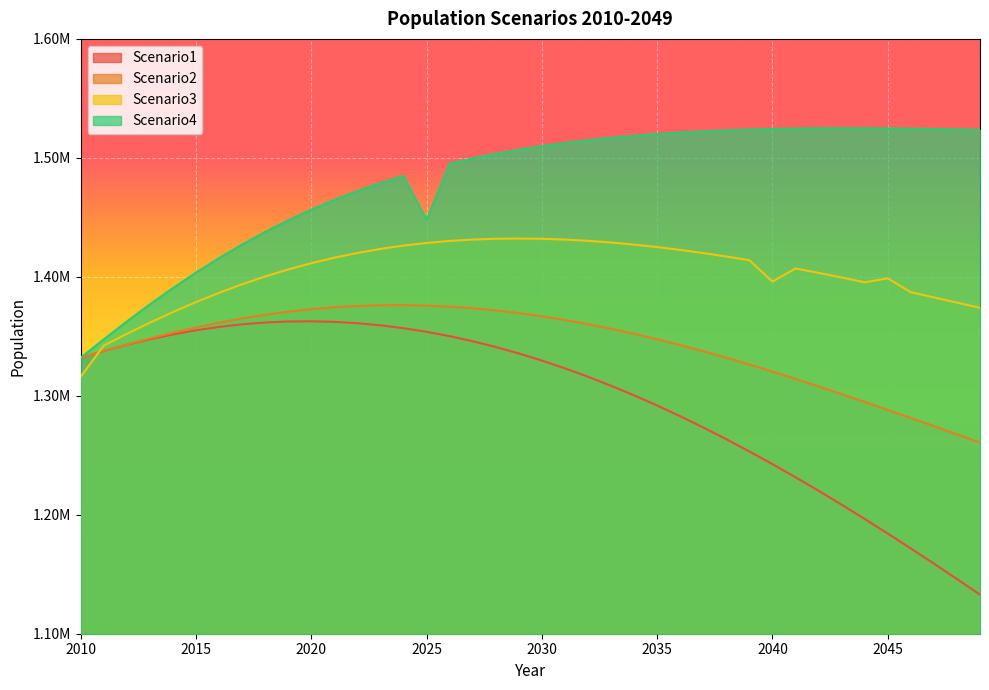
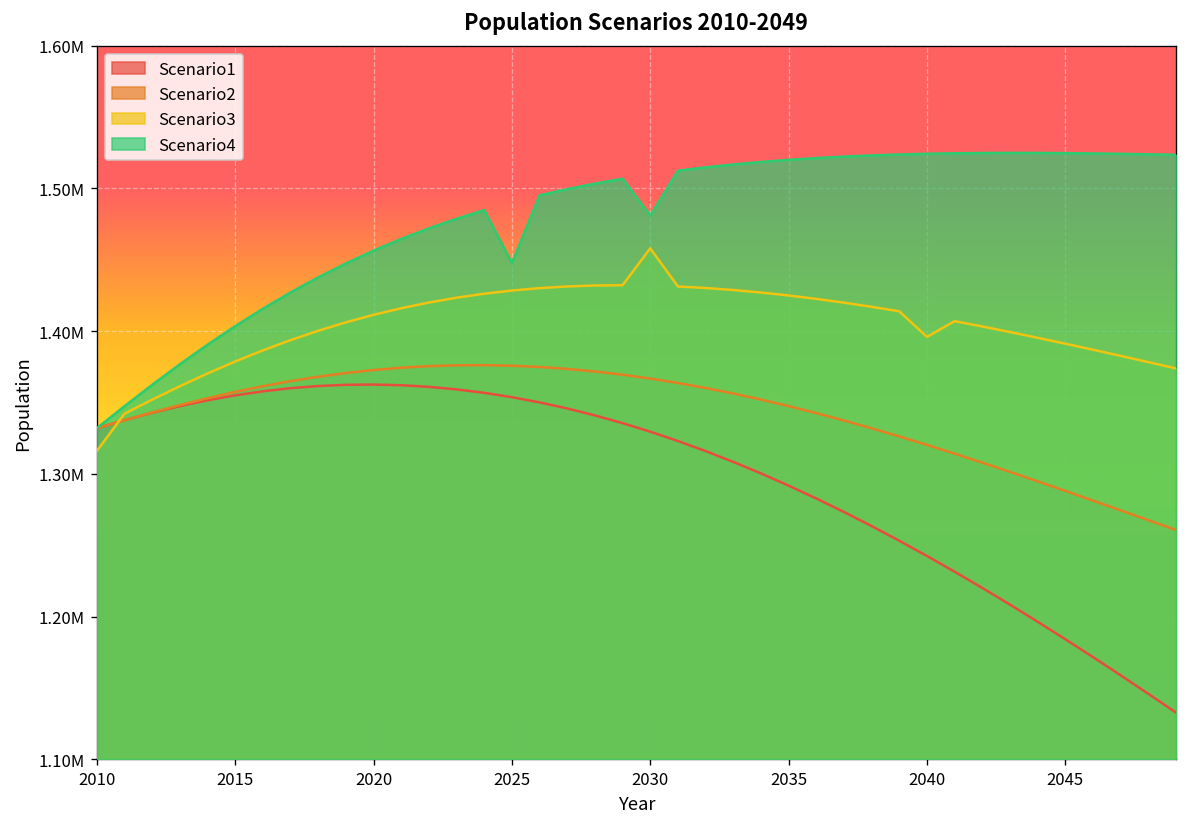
Scenario3, 2030: 1432000 -> 1458000
Scenario4, 2030: 1510000 -> 1481000
Scenario3, 2045: 1399000 -> 1391000
